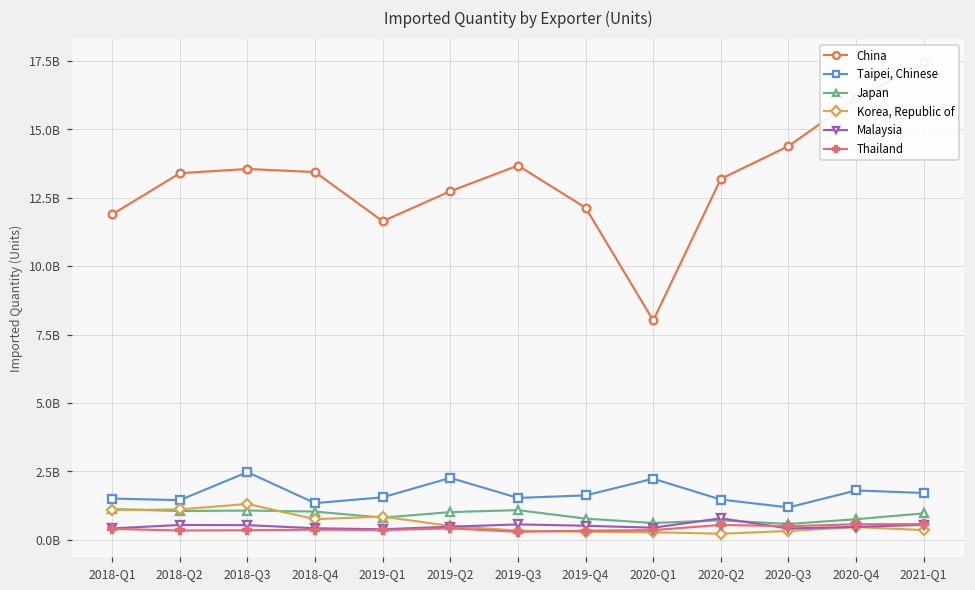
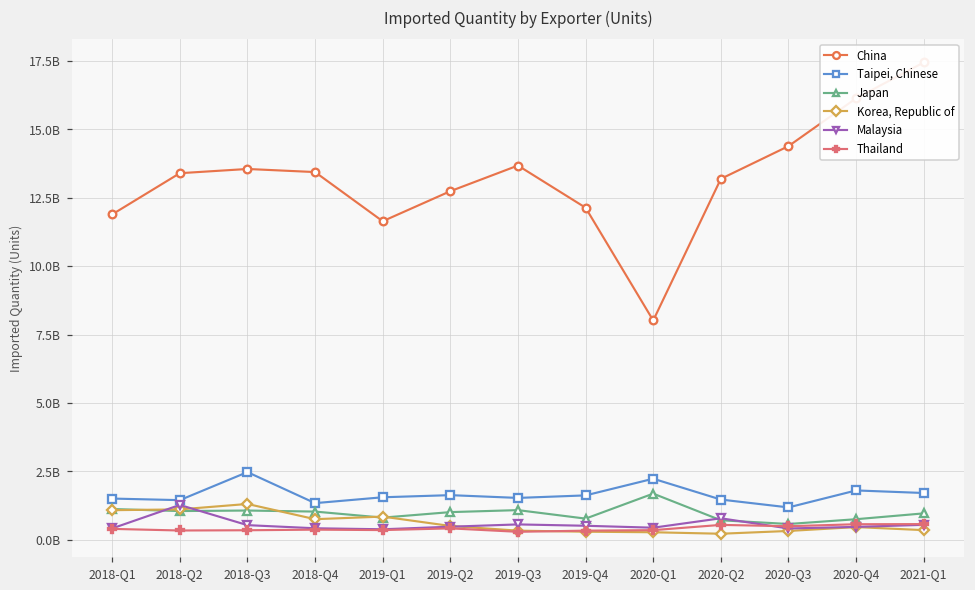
Malaysia, 2018-Q2: 500000000 -> 1300000000
Taipei, Chinese, 2019-Q2: 2300000000 -> 1600000000
Japan, 2020-Q1: 600000000 -> 1700000000
